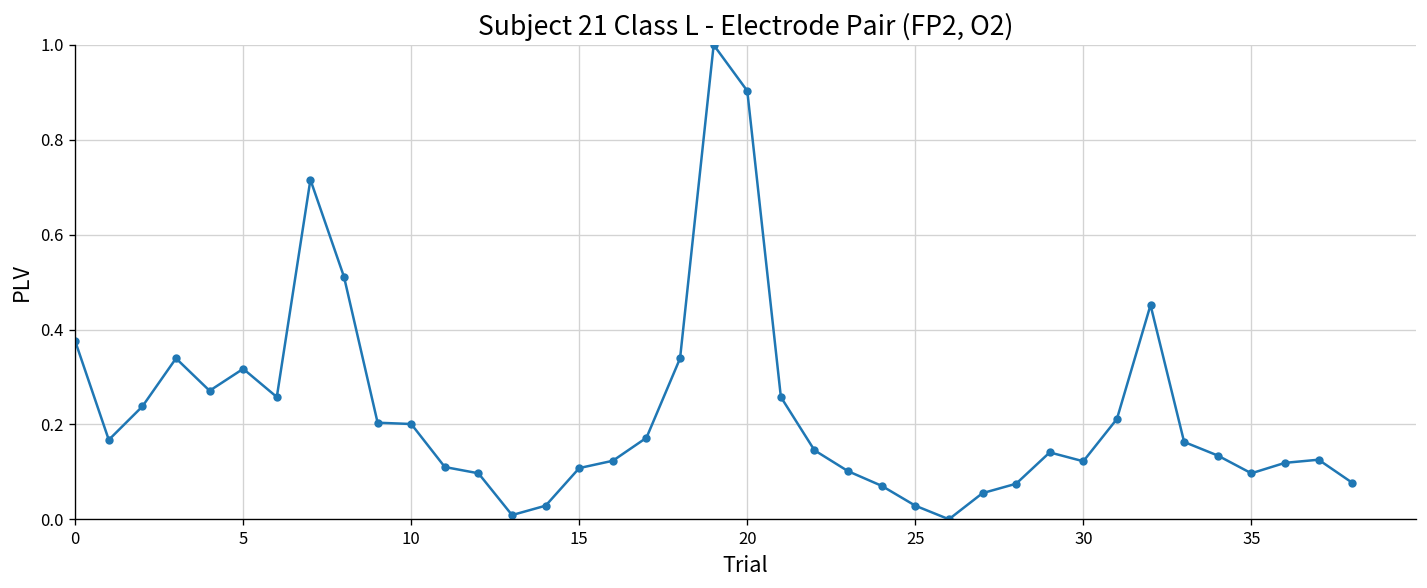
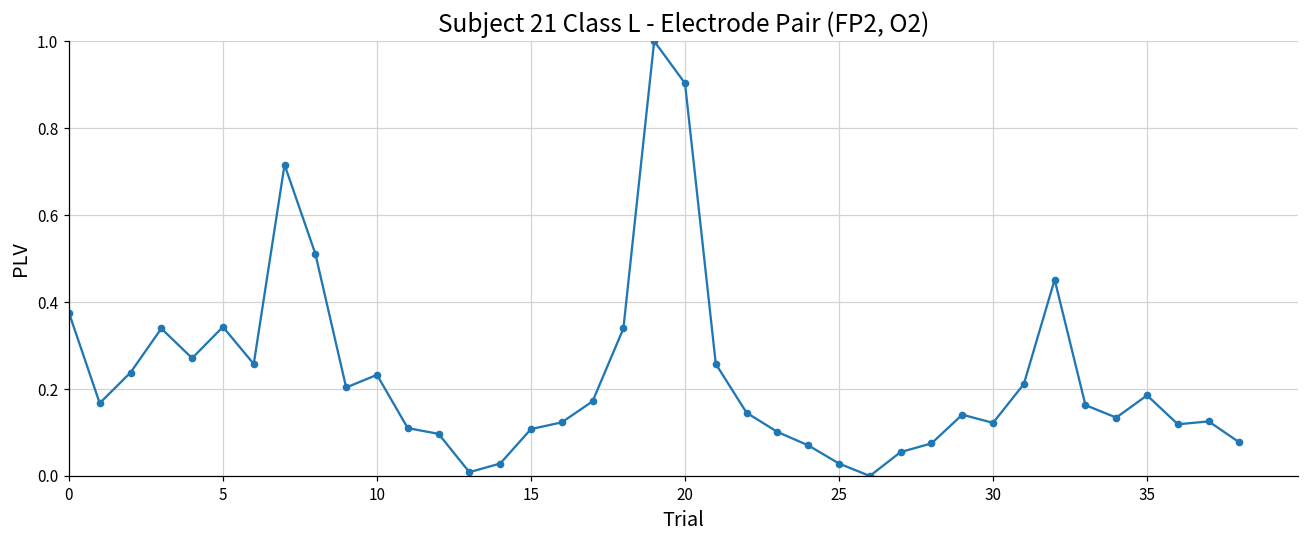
5: 0.32 -> 0.34
10: 0.20 -> 0.23
35: 0.10 -> 0.19
